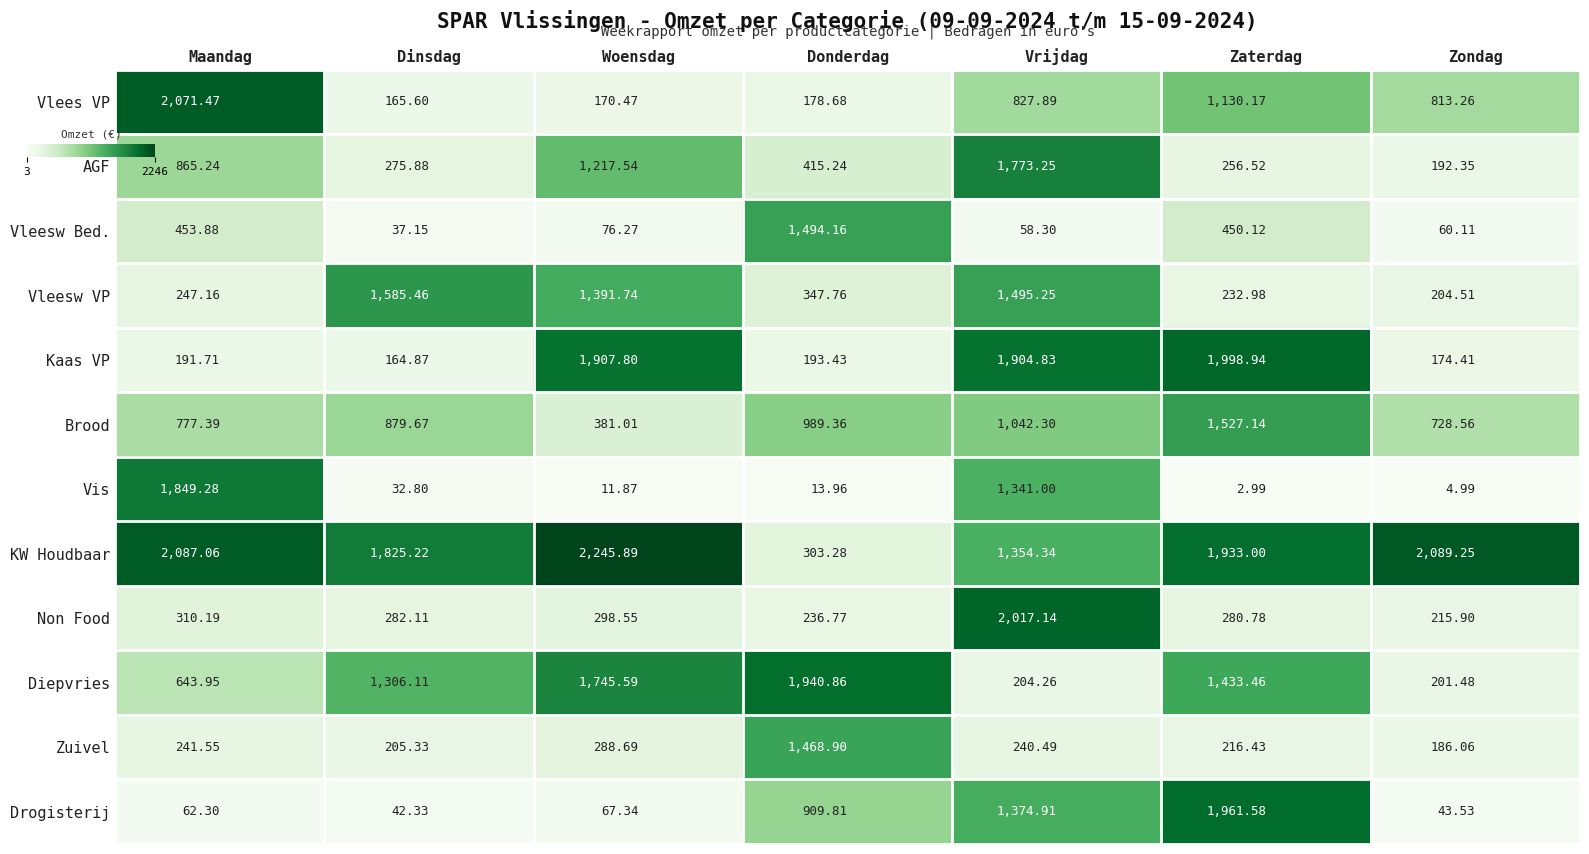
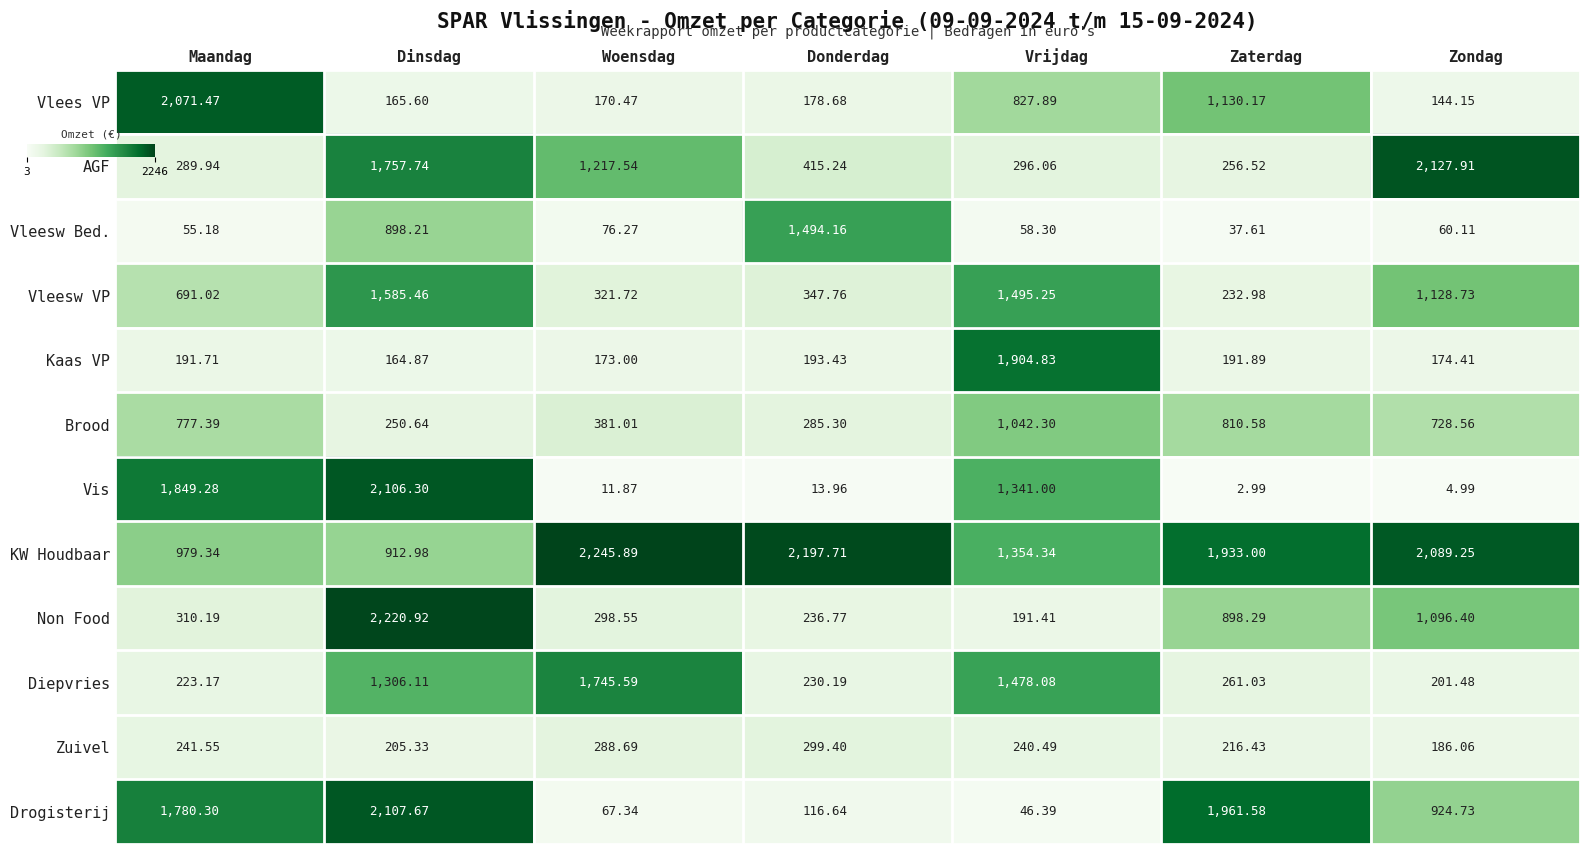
Vlees VP, Zondag: 813.26 -> 144.15
AGF, Maandag: 865.24 -> 289.94
AGF, Dinsdag: 275.88 -> 1,757.74
AGF, Vrijdag: 1,773.25 -> 296.06
AGF, Zondag: 192.35 -> 2,127.91
Vleesw Bed., Maandag: 453.88 -> 55.18
Vleesw Bed., Dinsdag: 37.15 -> 898.21
Vleesw Bed., Zaterdag: 450.12 -> 37.61
Vleesw VP, Maandag: 247.16 -> 691.02
Vleesw VP, Woensdag: 1,391.74 -> 321.72
Vleesw VP, Zondag: 204.51 -> 1,128.73
Kaas VP, Woensdag: 1,907.80 -> 173.00
Kaas VP, Zaterdag: 1,998.94 -> 191.89
Brood, Dinsdag: 879.67 -> 250.64
Brood, Donderdag: 989.36 -> 285.30
Brood, Zaterdag: 1,527.14 -> 810.58
Vis, Dinsdag: 32.80 -> 2,106.30
KW Houdbaar, Maandag: 2,087.06 -> 979.34
KW Houdbaar, Dinsdag: 1,825.22 -> 912.98
KW Houdbaar, Donderdag: 303.28 -> 2,197.71
Non Food, Dinsdag: 282.11 -> 2,220.92
Non Food, Vrijdag: 2,017.14 -> 191.41
Non Food, Zaterdag: 280.78 -> 898.29
Non Food, Zondag: 215.90 -> 1,096.40
Diepvries, Maandag: 643.95 -> 223.17
Diepvries, Donderdag: 1,940.86 -> 230.19
Diepvries, Vrijdag: 204.26 -> 1,478.08
Diepvries, Zaterdag: 1,433.46 -> 261.03
Zuivel, Donderdag: 1,468.90 -> 299.40
Drogisterij, Maandag: 62.30 -> 1,780.30
Drogisterij, Dinsdag: 42.33 -> 2,107.67
Drogisterij, Donderdag: 909.81 -> 116.64
Drogisterij, Vrijdag: 1,374.91 -> 46.39
Drogisterij, Zondag: 43.53 -> 924.73
